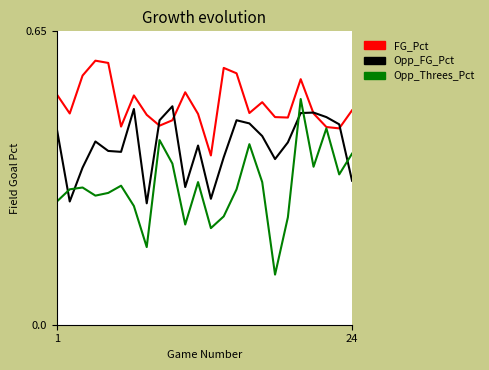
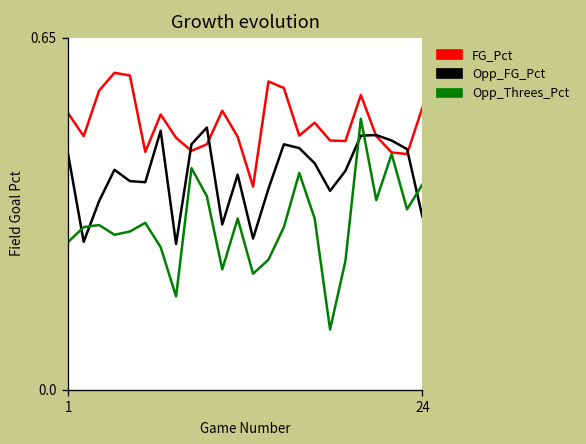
FG_Pct, 24: 0.48 -> 0.52
